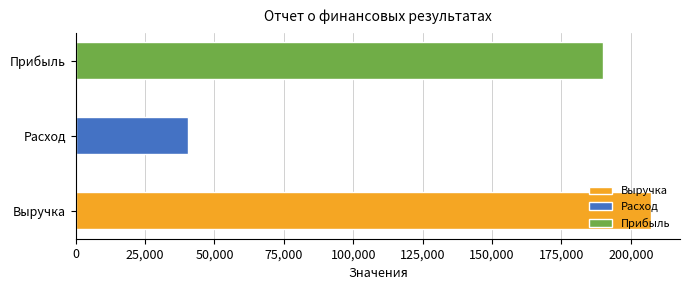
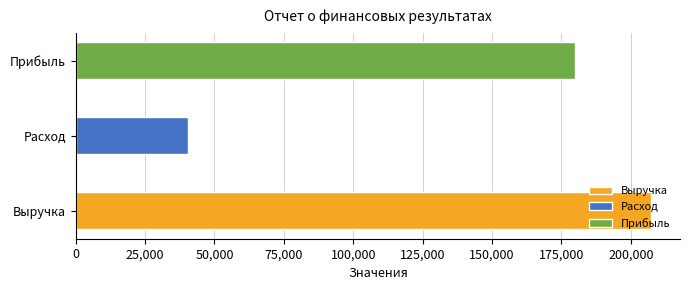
Прибыль: 190,000 -> 180,000
